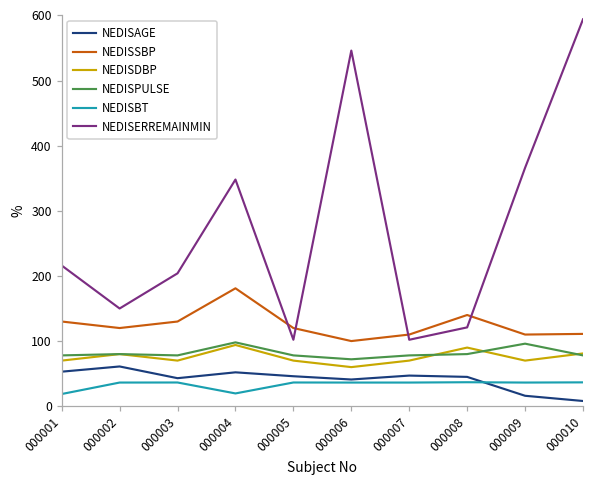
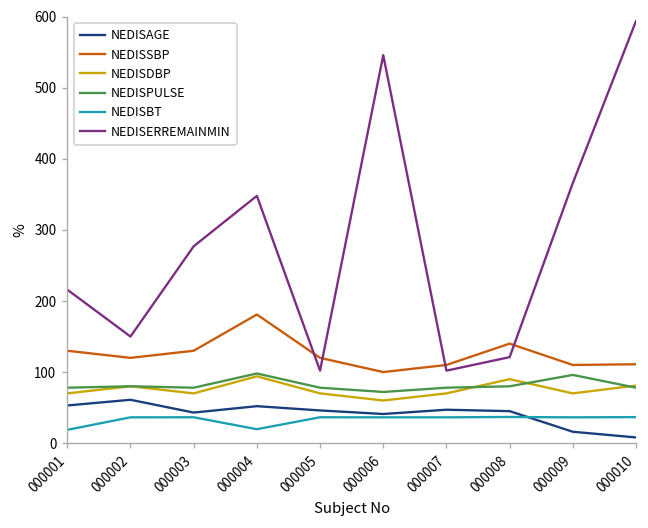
NEDISERREMAINMIN, 000003: 200 -> 280
